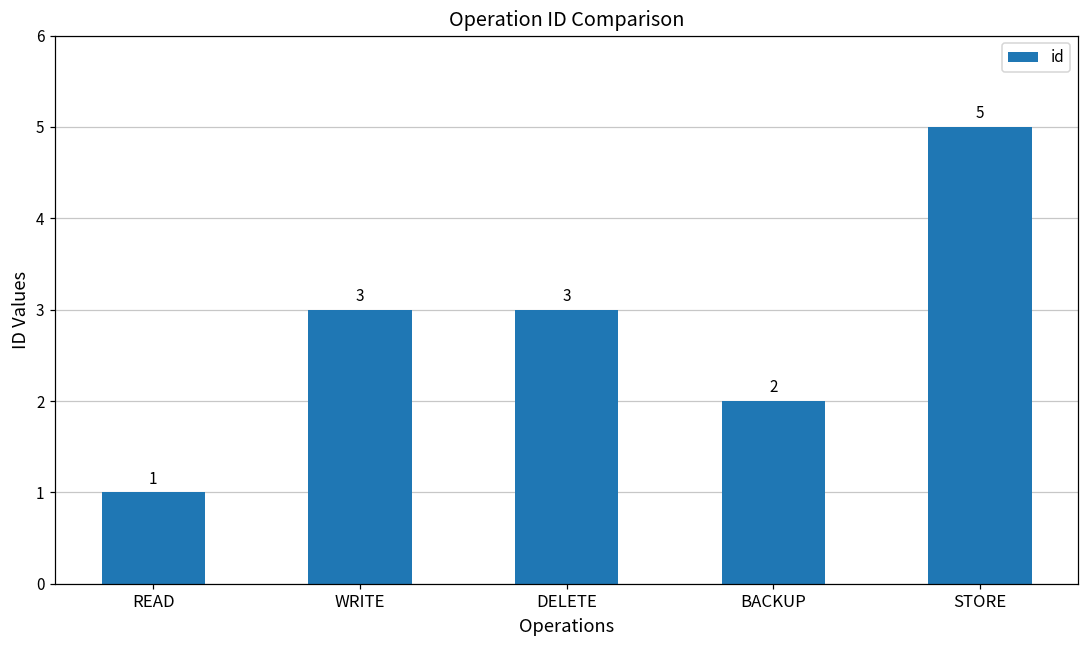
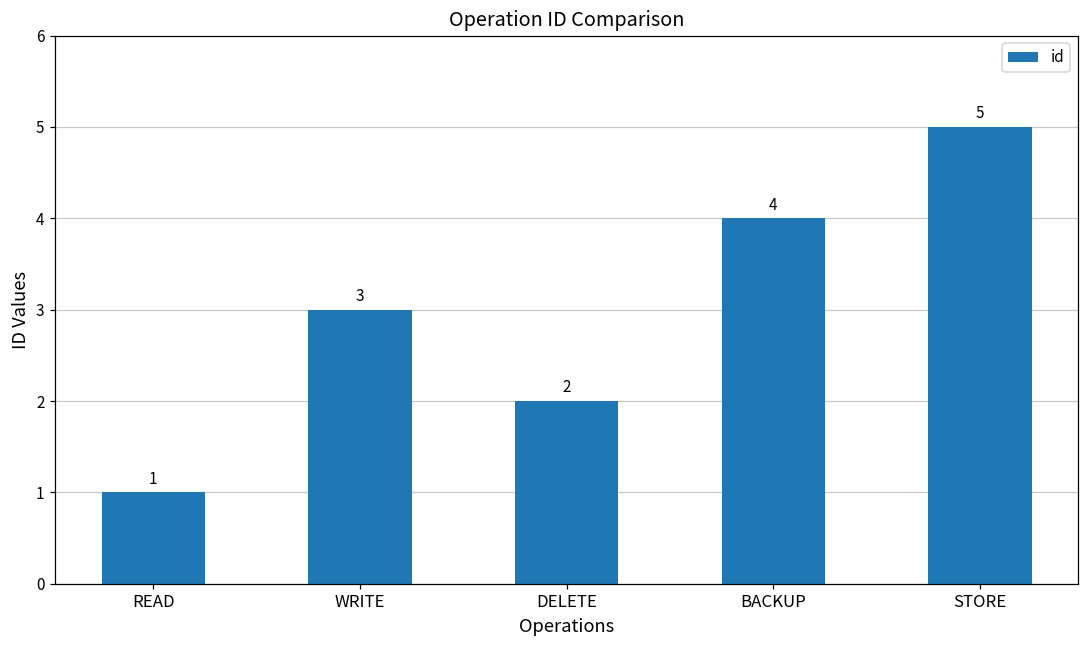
DELETE: 3 -> 2
BACKUP: 2 -> 4
